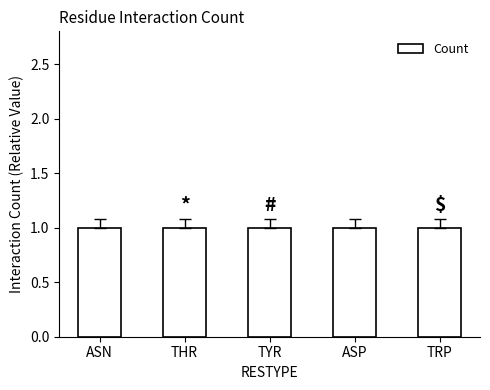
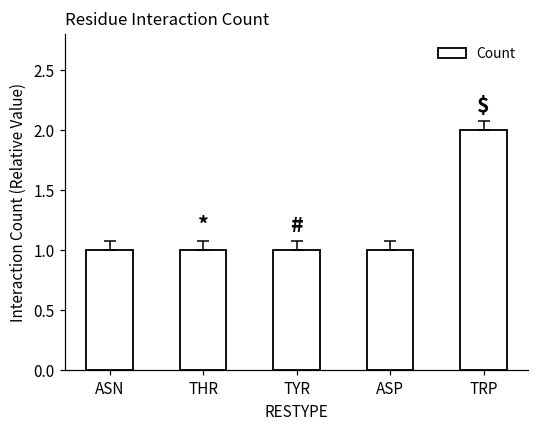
Count, TRP: 1 -> 2
